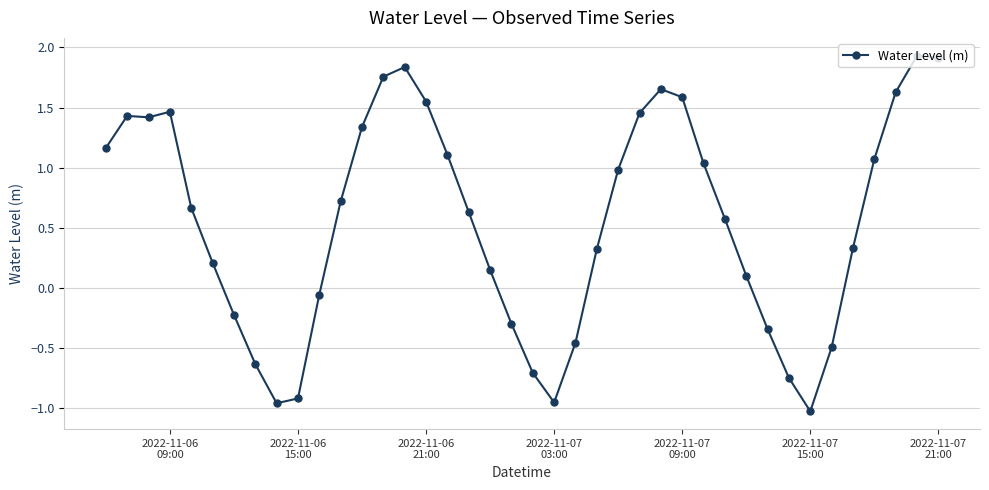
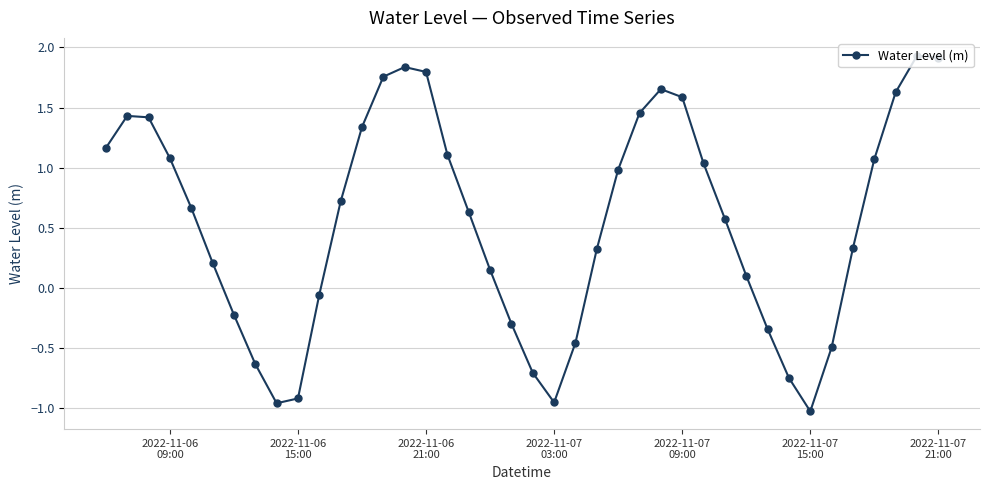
2022-11-06 09:00: 1.47 -> 1.08
2022-11-06 21:00: 1.55 -> 1.80
